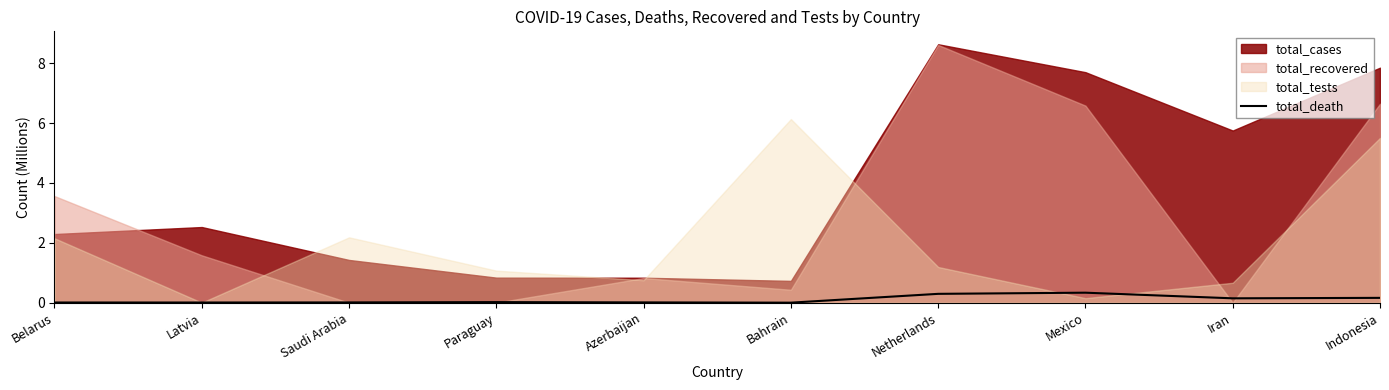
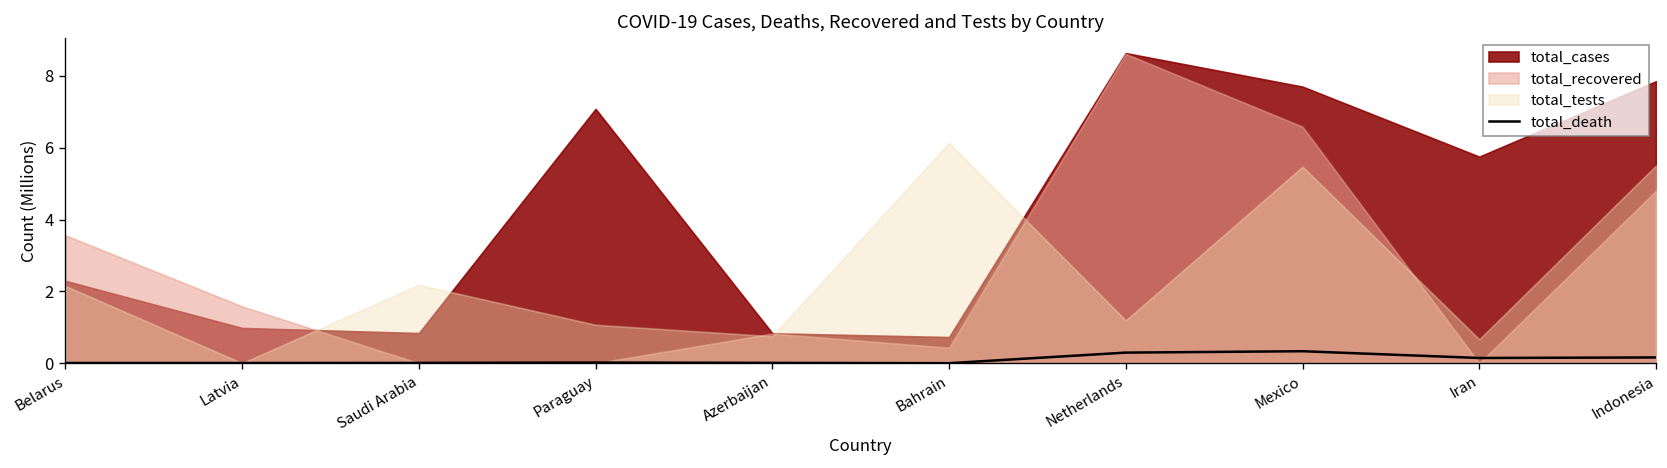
total_cases, Latvia: 2.5 -> 1.0
total_cases, Saudi Arabia: 1.4 -> 0.8
total_cases, Paraguay: 0.8 -> 7.1
total_tests, Mexico: 0.2 -> 5.5
total_recovered, Indonesia: 6.6 -> 4.8
